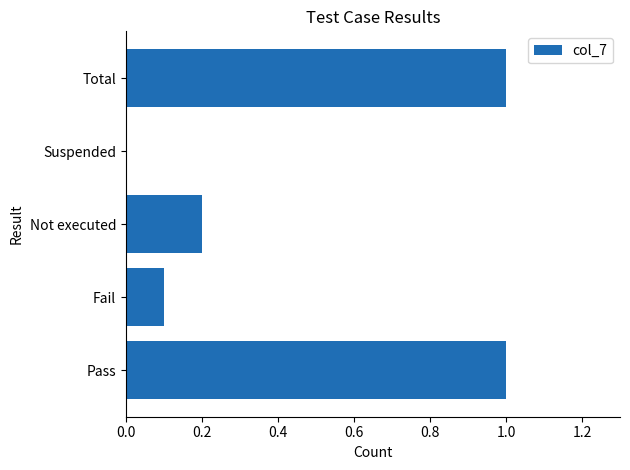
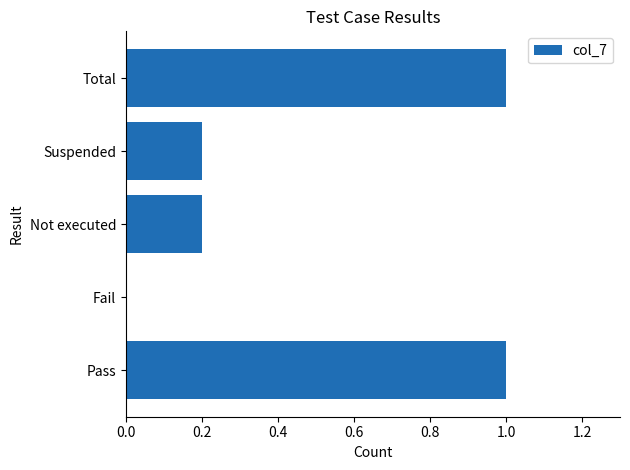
Suspended: 0.0 -> 0.2
Fail: 0.1 -> 0.0
